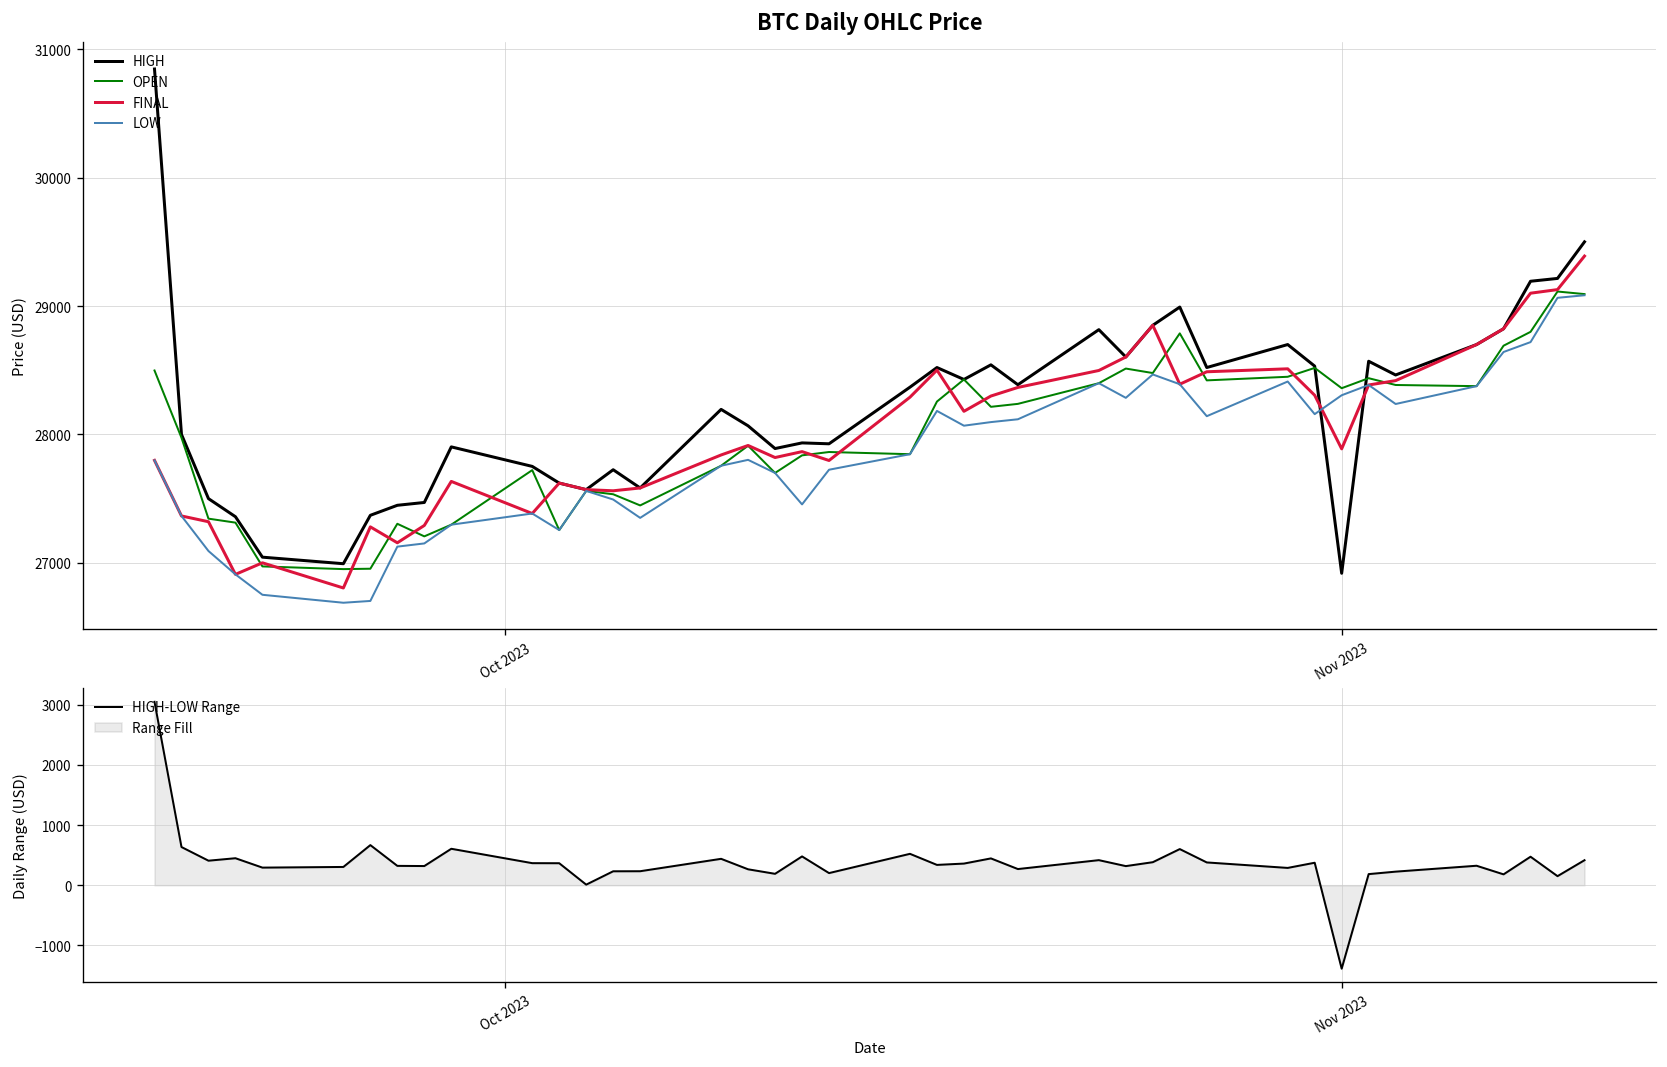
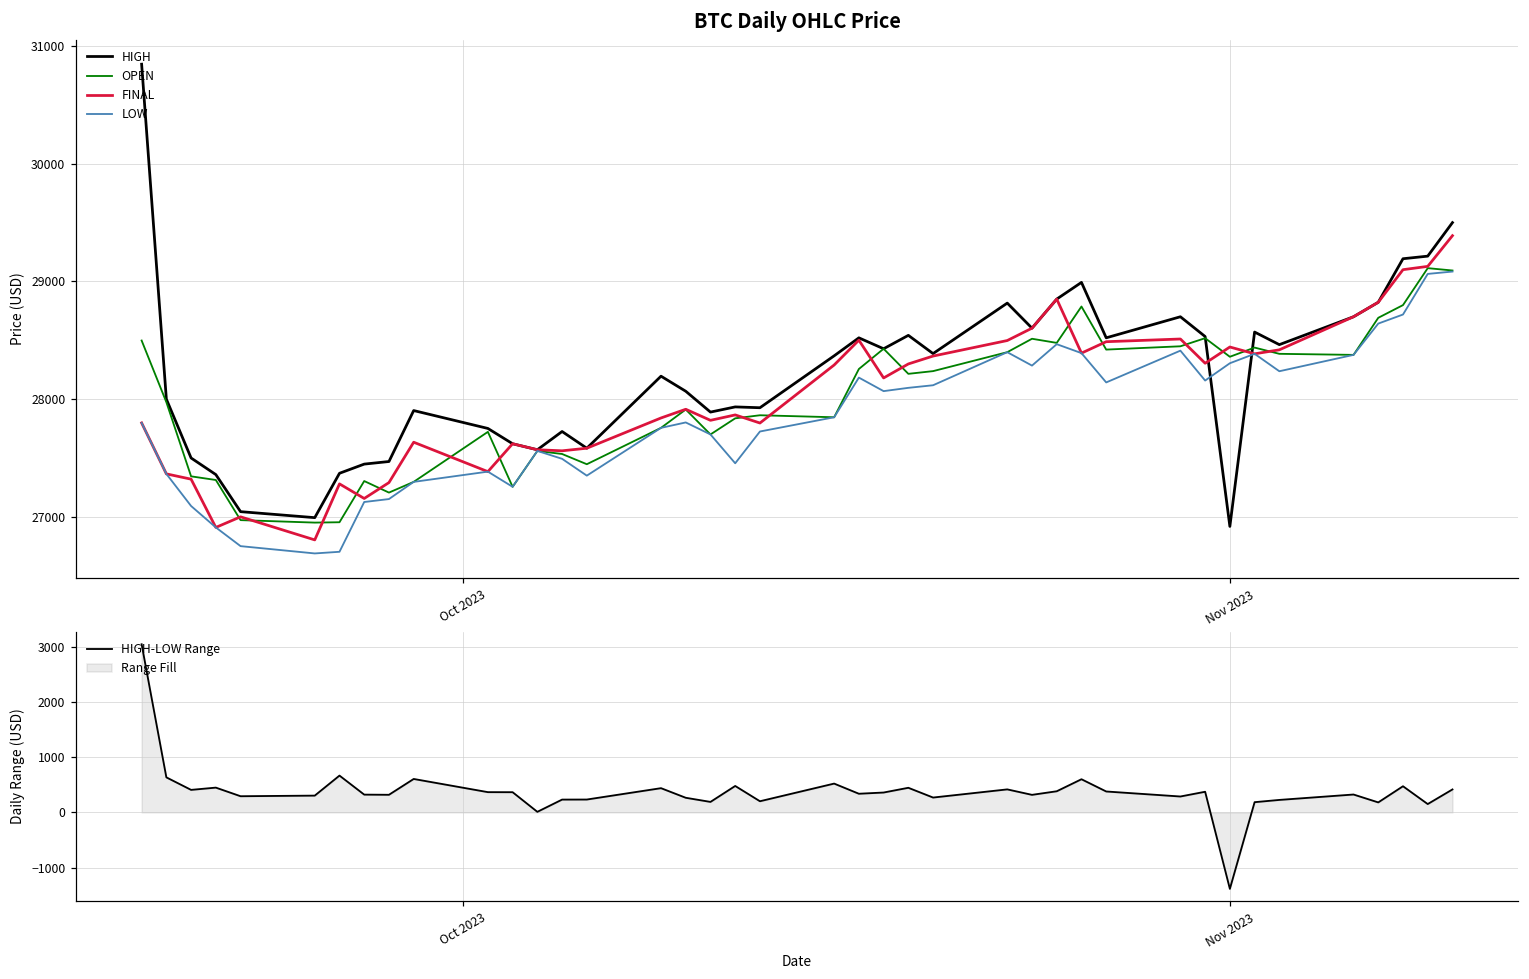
BTC Daily OHLC Price, FINAL, Nov 2023: 27890 -> 28440
